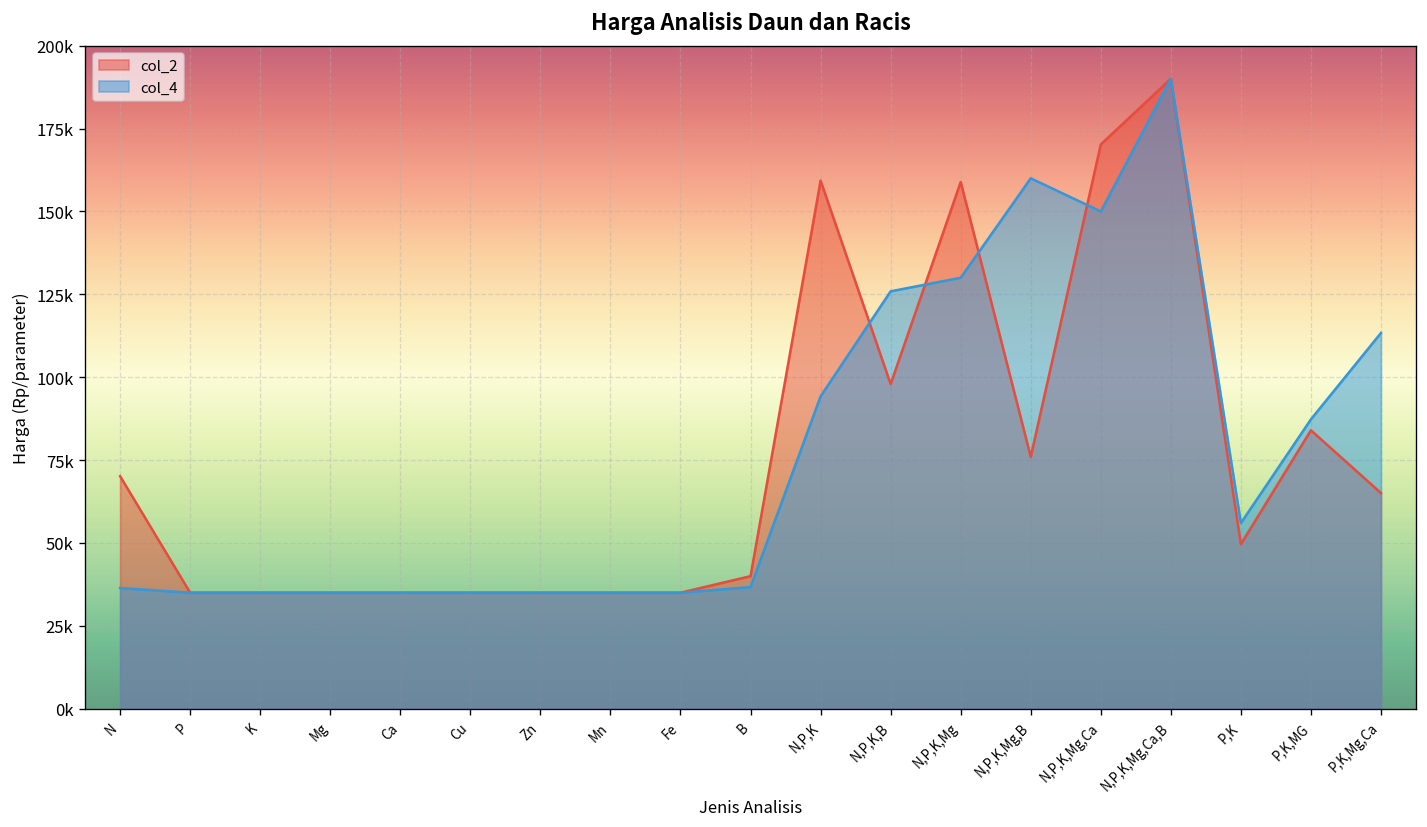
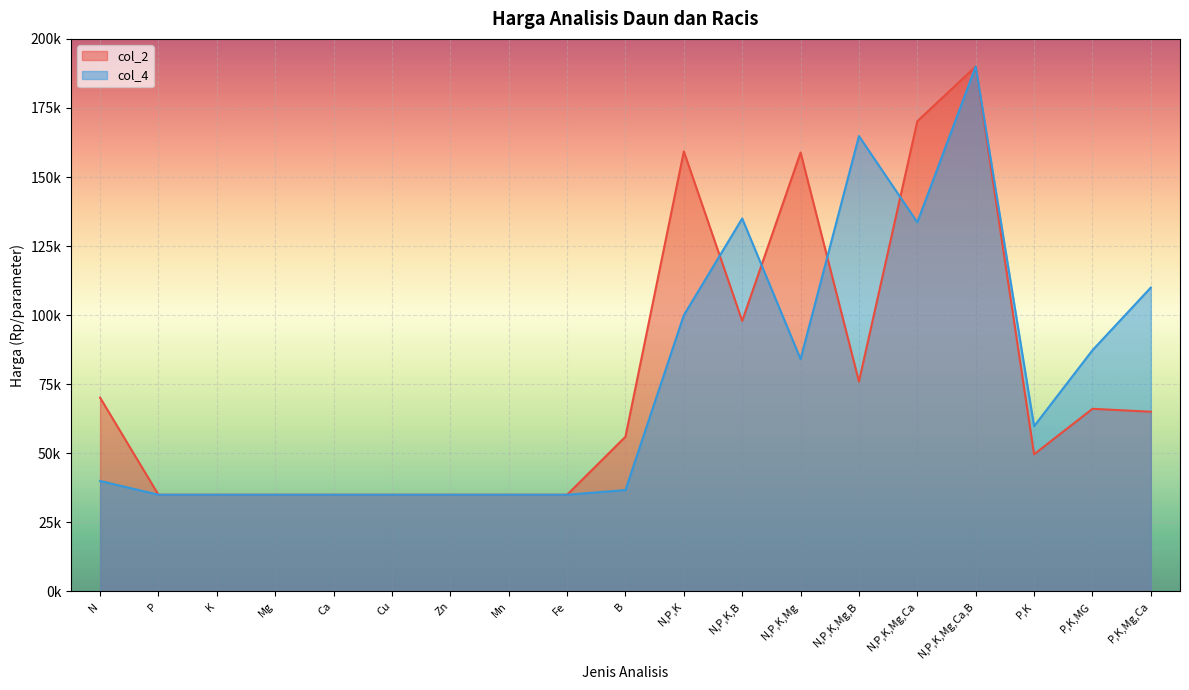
col_4, N: 36000 -> 40000
col_2, B: 40000 -> 56000
col_4, N,P,K: 94000 -> 100000
col_4, N,P,K,B: 126000 -> 135000
col_4, N,P,K,Mg: 130000 -> 84000
col_4, N,P,K,Mg,B: 160000 -> 165000
col_4, N,P,K,Mg,Ca: 150000 -> 134000
col_4, P,K: 56000 -> 60000
col_2, P,K,MG: 84000 -> 66000
col_4, P,K,Mg,Ca: 113000 -> 110000
